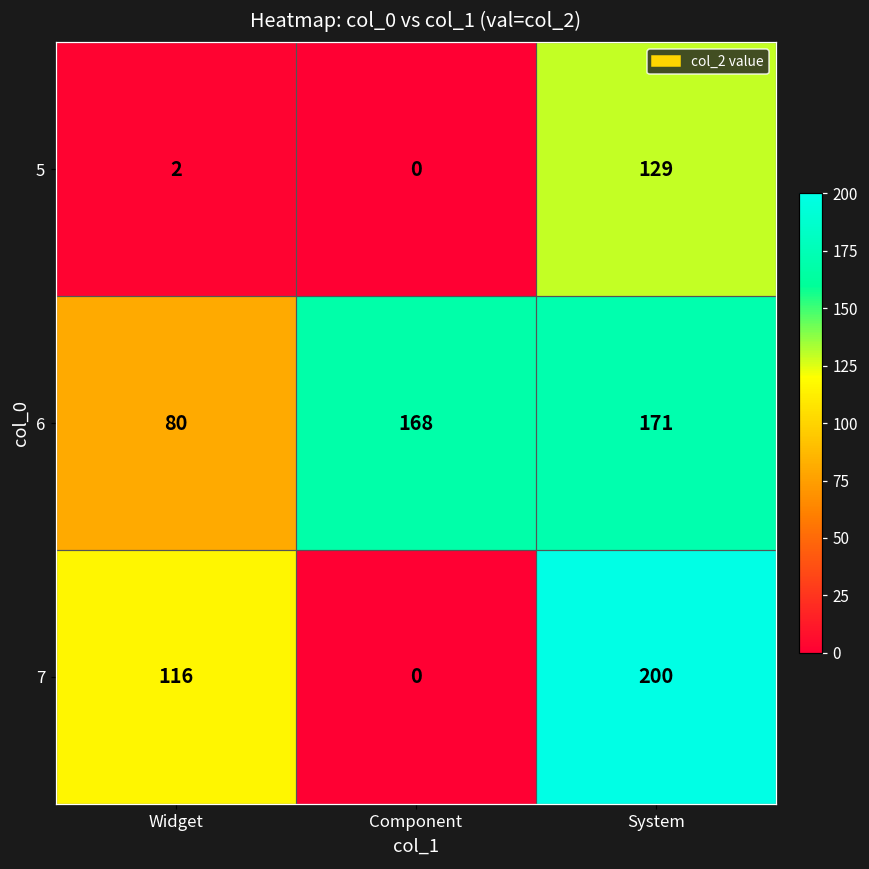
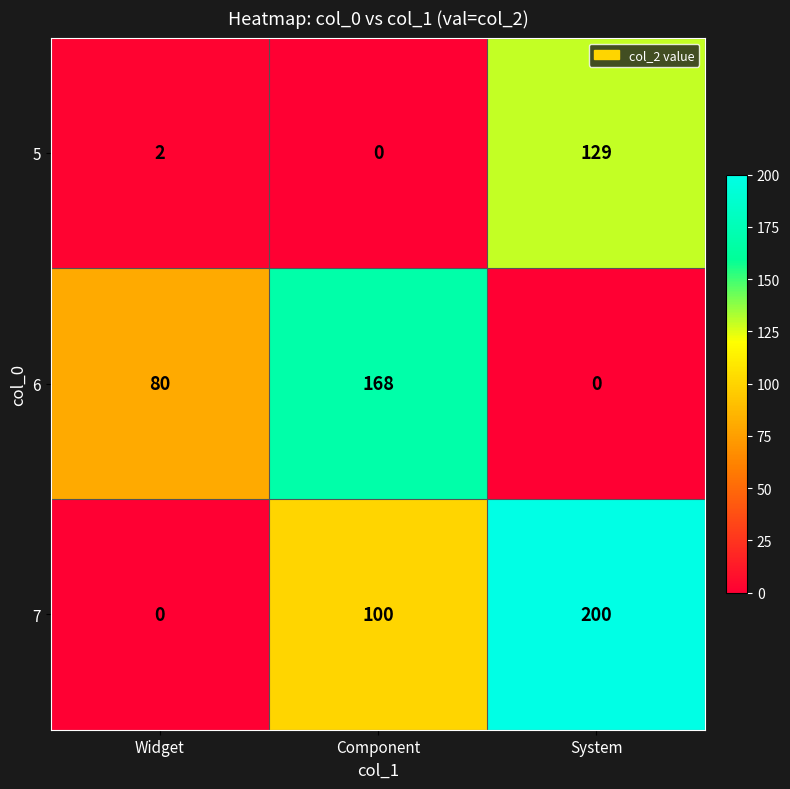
6, System: 171 -> 0
7, Widget: 116 -> 0
7, Component: 0 -> 100
